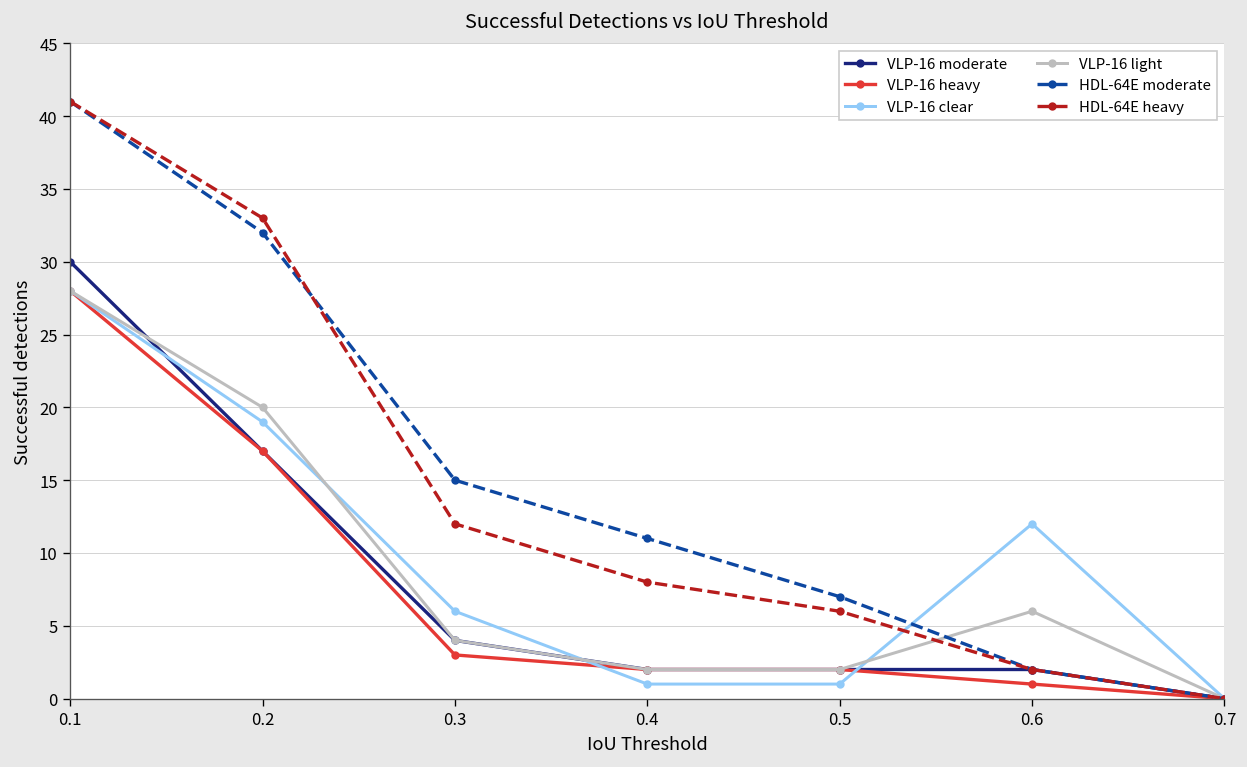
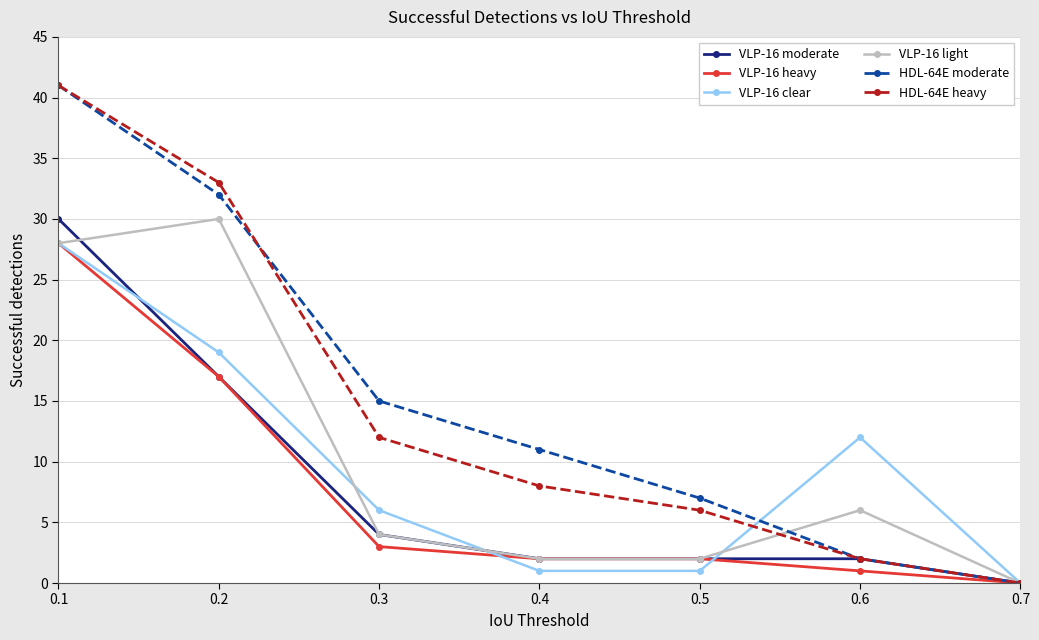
VLP-16 light, 0.2: 20 -> 30
